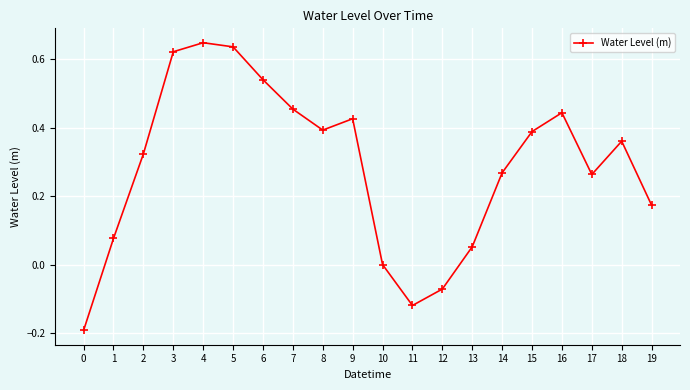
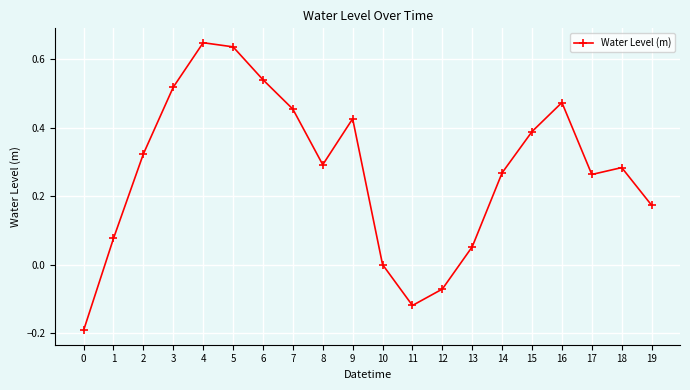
3: 0.62 -> 0.52
8: 0.39 -> 0.29
16: 0.44 -> 0.47
18: 0.36 -> 0.28
